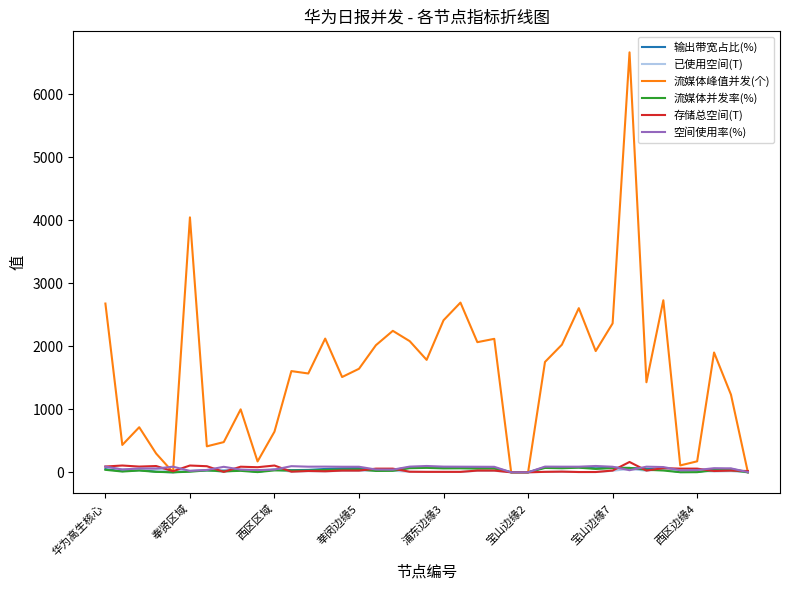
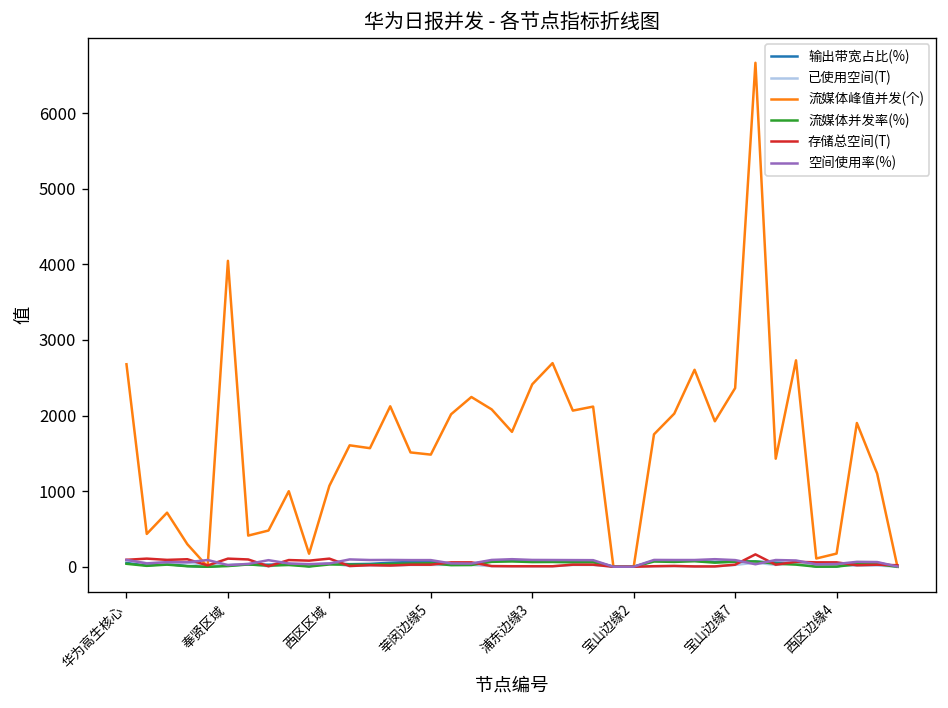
流媒体峰值并发(个), 西区区域: 600 -> 1100
流媒体峰值并发(个), 莘闵边缘5: 1600 -> 1500
